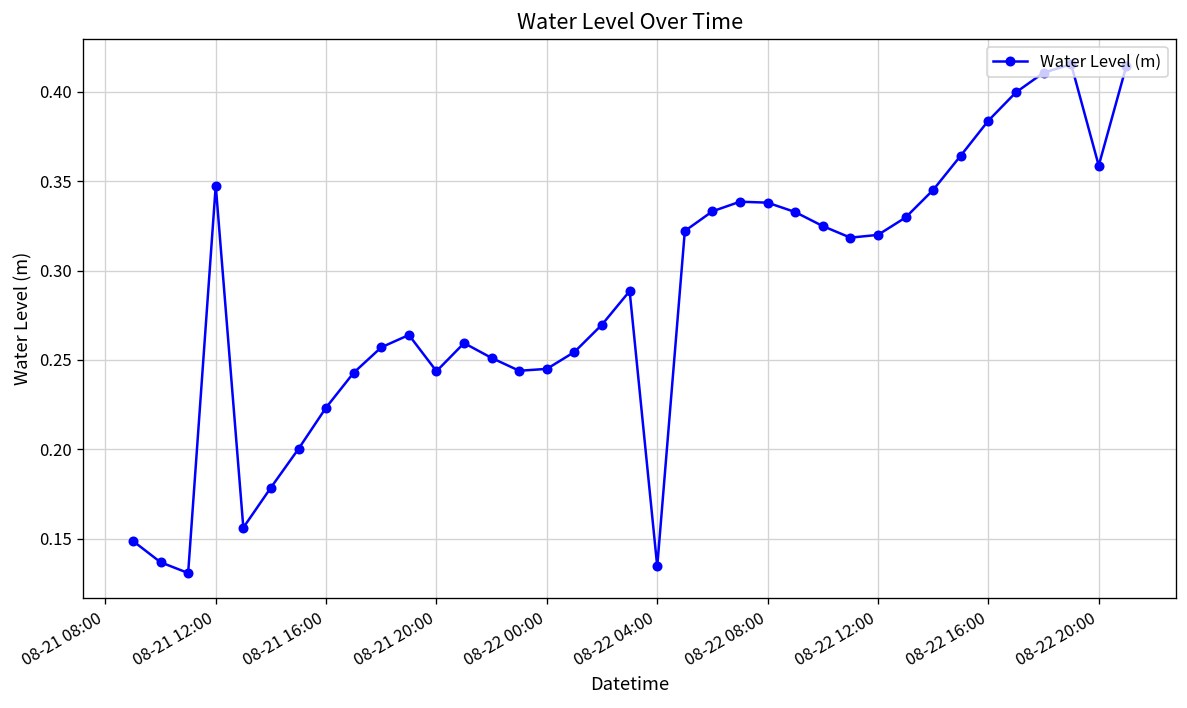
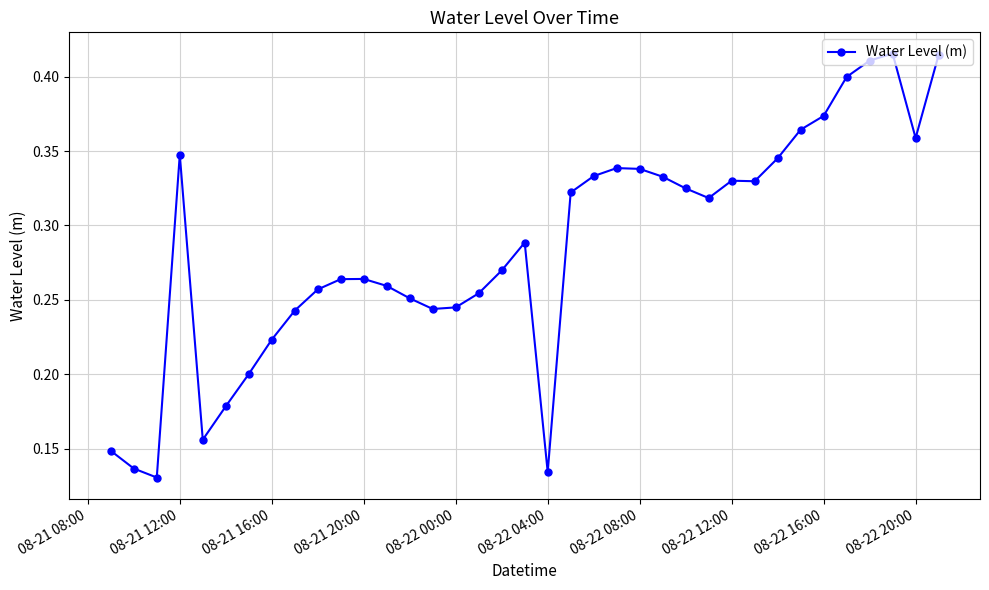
08-21 20:00: 0.244 -> 0.264
08-22 12:00: 0.320 -> 0.330
08-22 16:00: 0.384 -> 0.374
